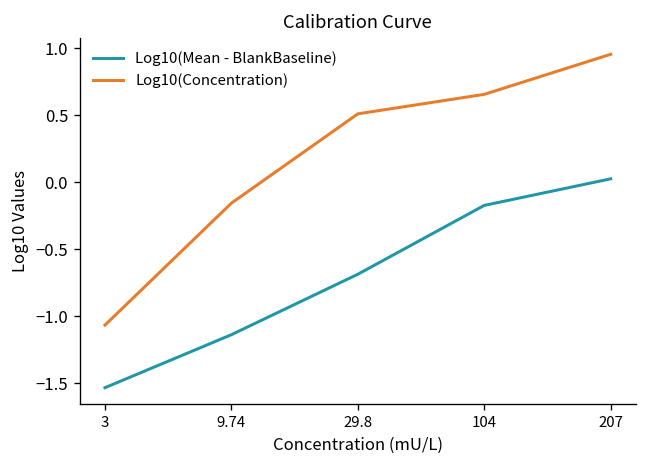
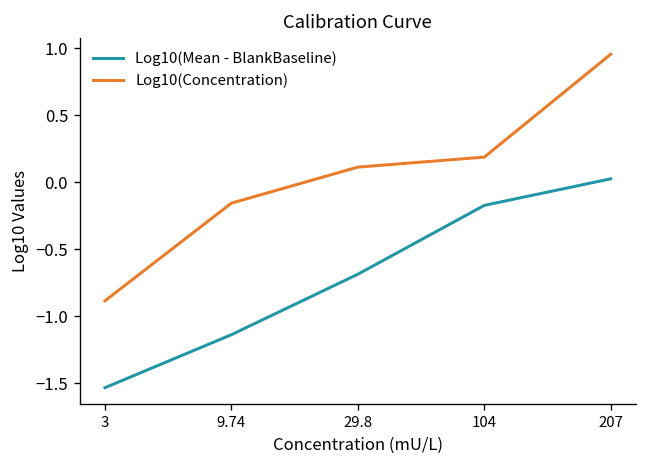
Log10(Concentration), 3: -1.07 -> -0.88
Log10(Concentration), 29.8: 0.51 -> 0.11
Log10(Concentration), 104: 0.66 -> 0.19
